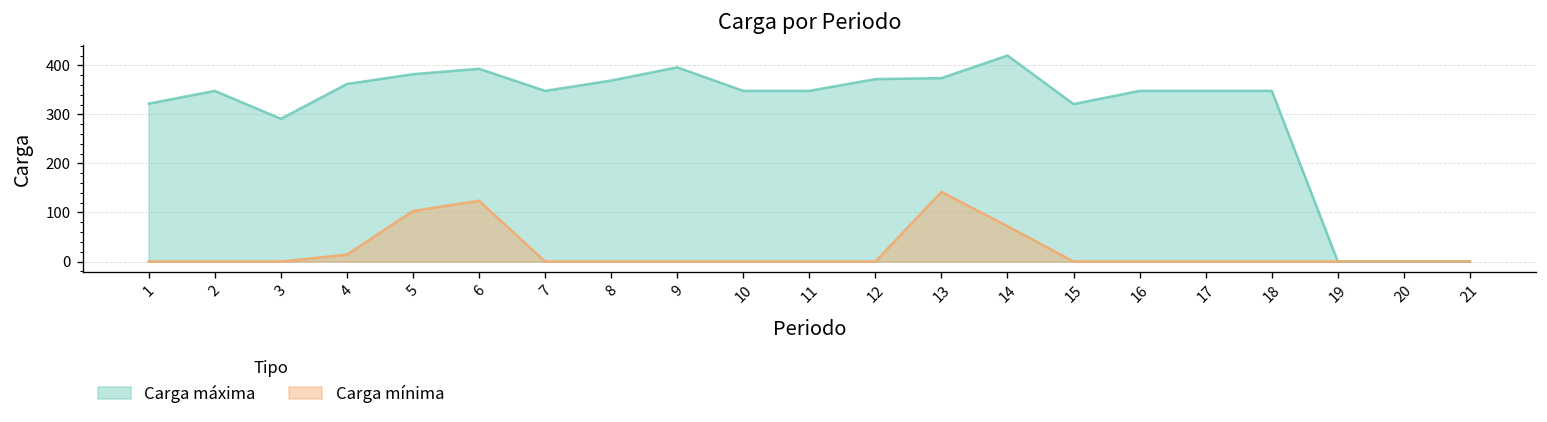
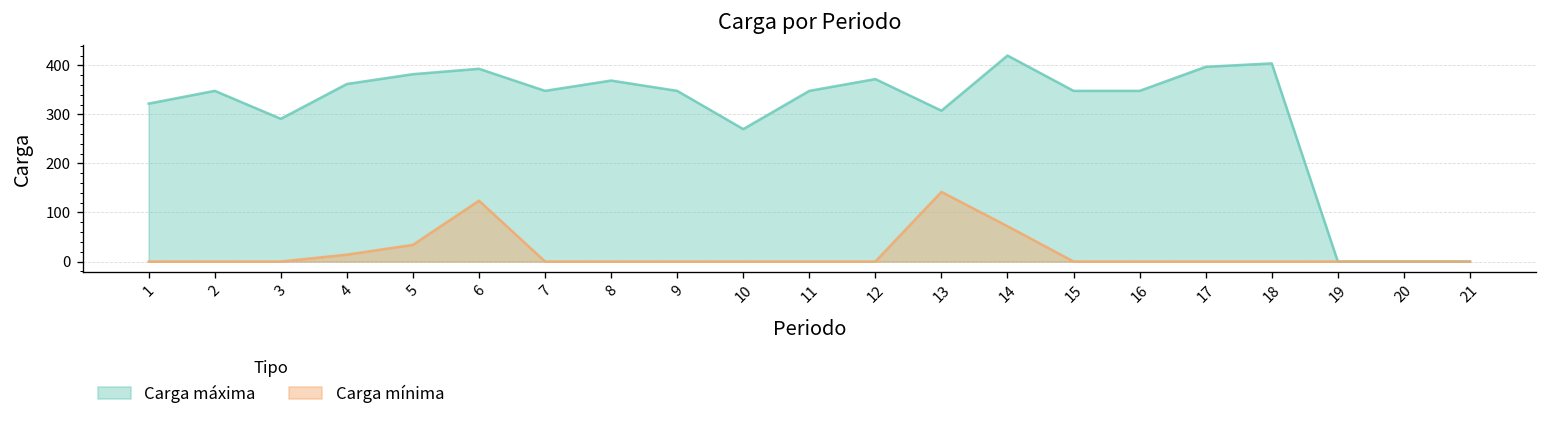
Carga mínima, 5: 100 -> 30
Carga máxima, 9: 400 -> 350
Carga máxima, 10: 350 -> 270
Carga máxima, 13: 370 -> 310
Carga máxima, 15: 320 -> 350
Carga máxima, 17: 350 -> 400
Carga máxima, 18: 350 -> 400
